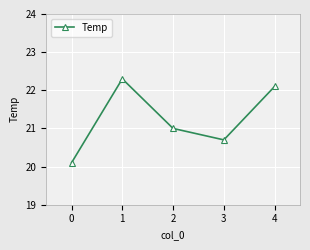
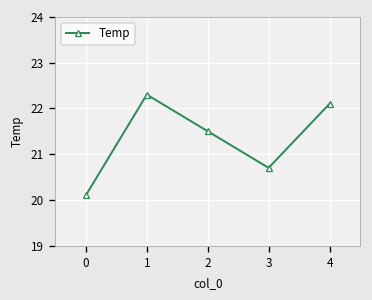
2: 21.0 -> 21.5
